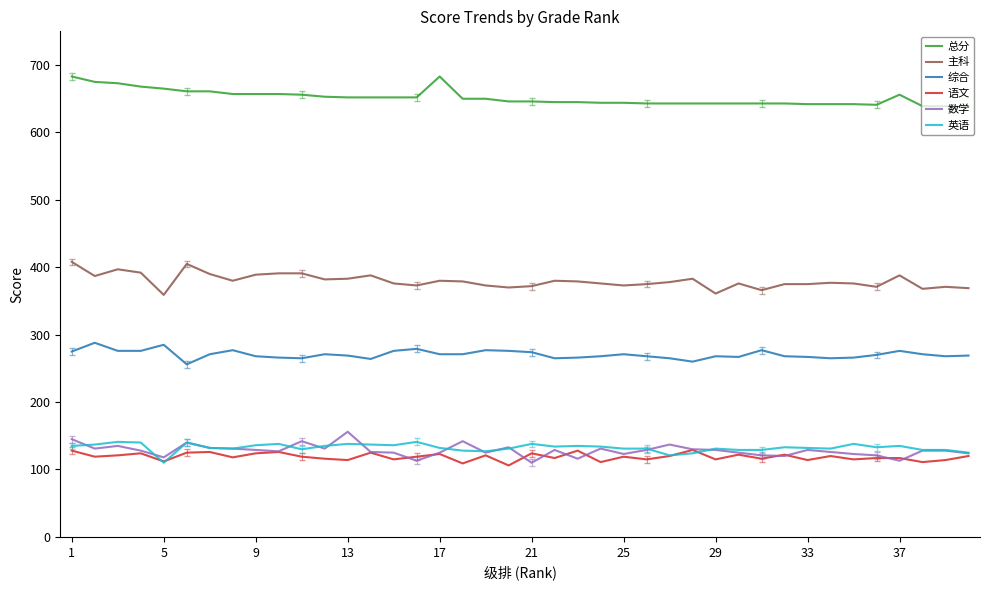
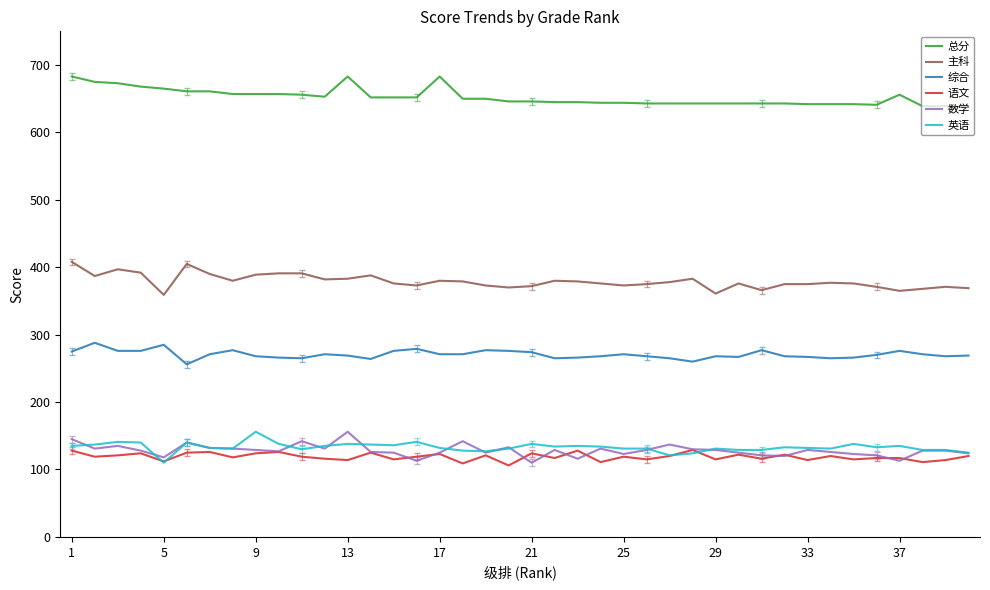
英语, 9: 140 -> 160
总分, 13: 650 -> 680
主科, 37: 390 -> 370
